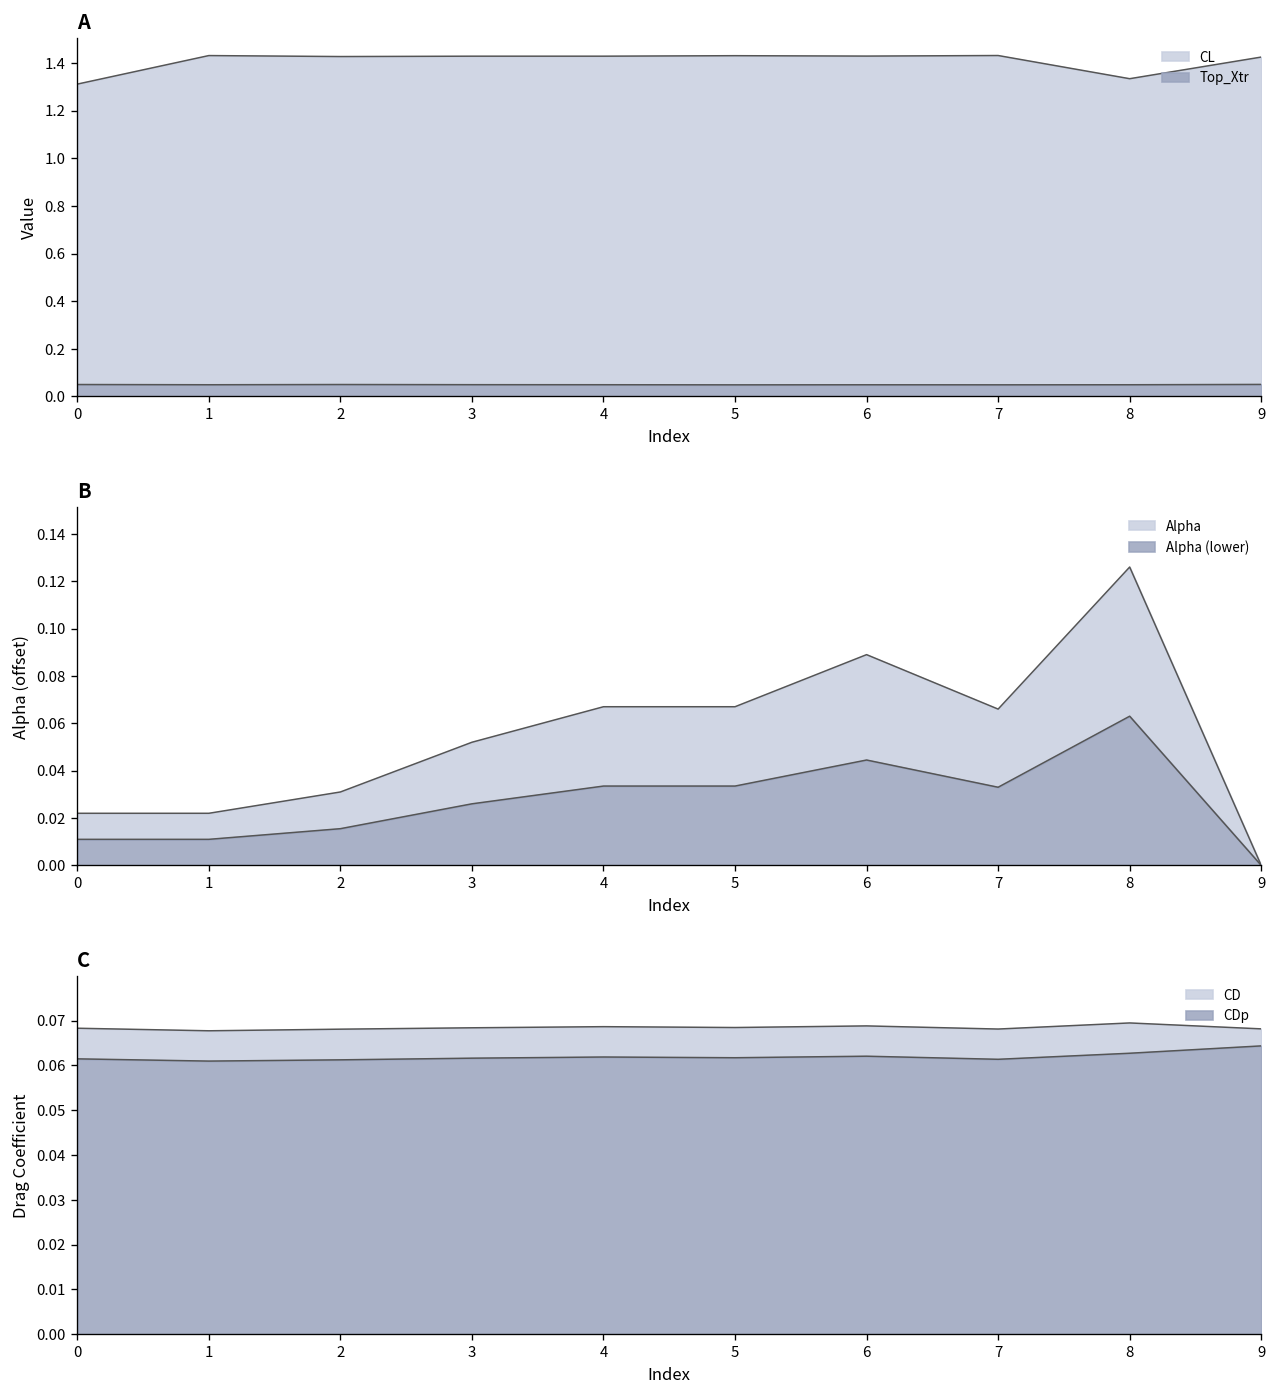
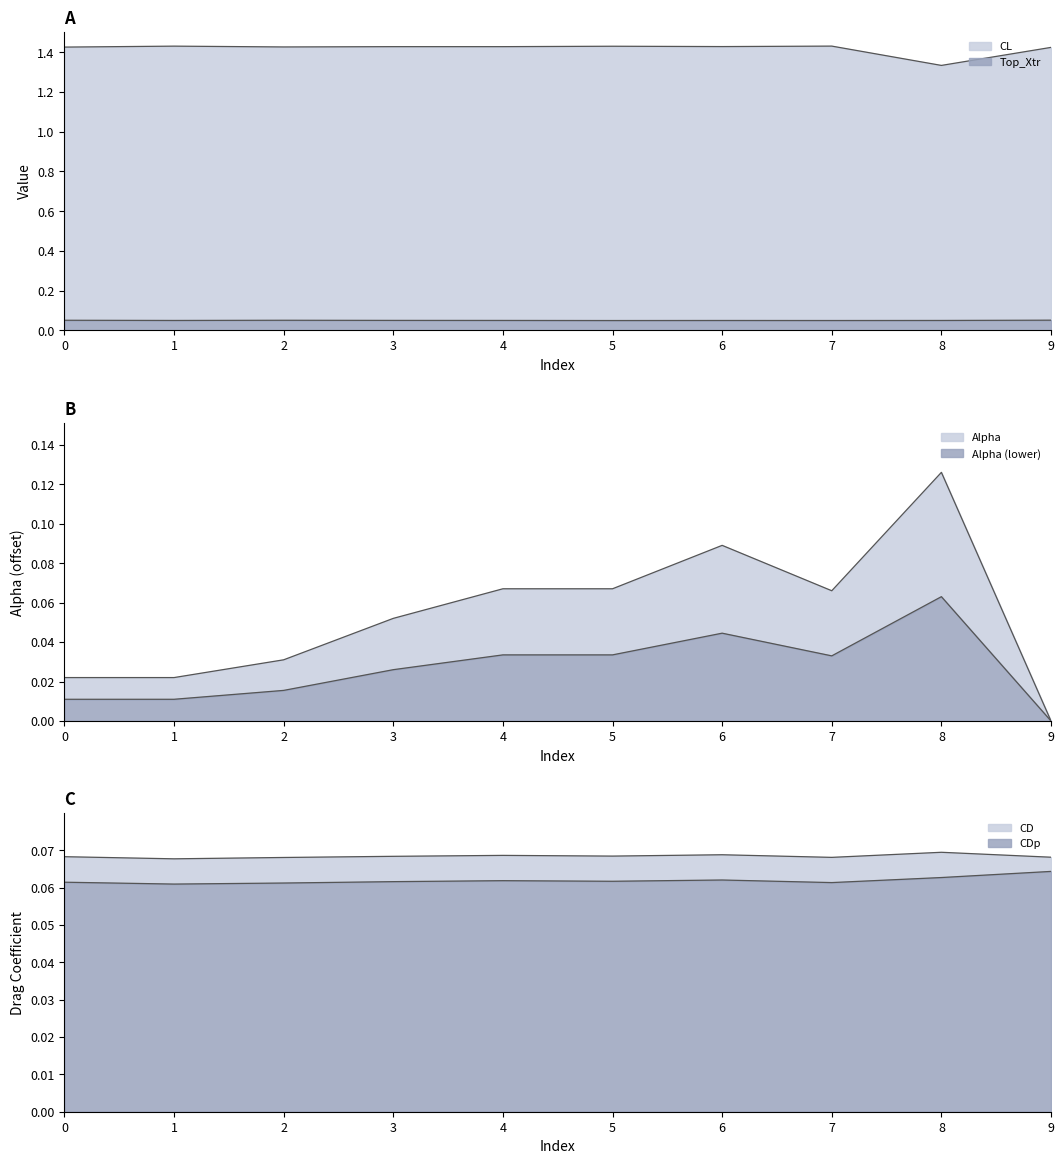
A, CL, 0: 1.31 -> 1.43
